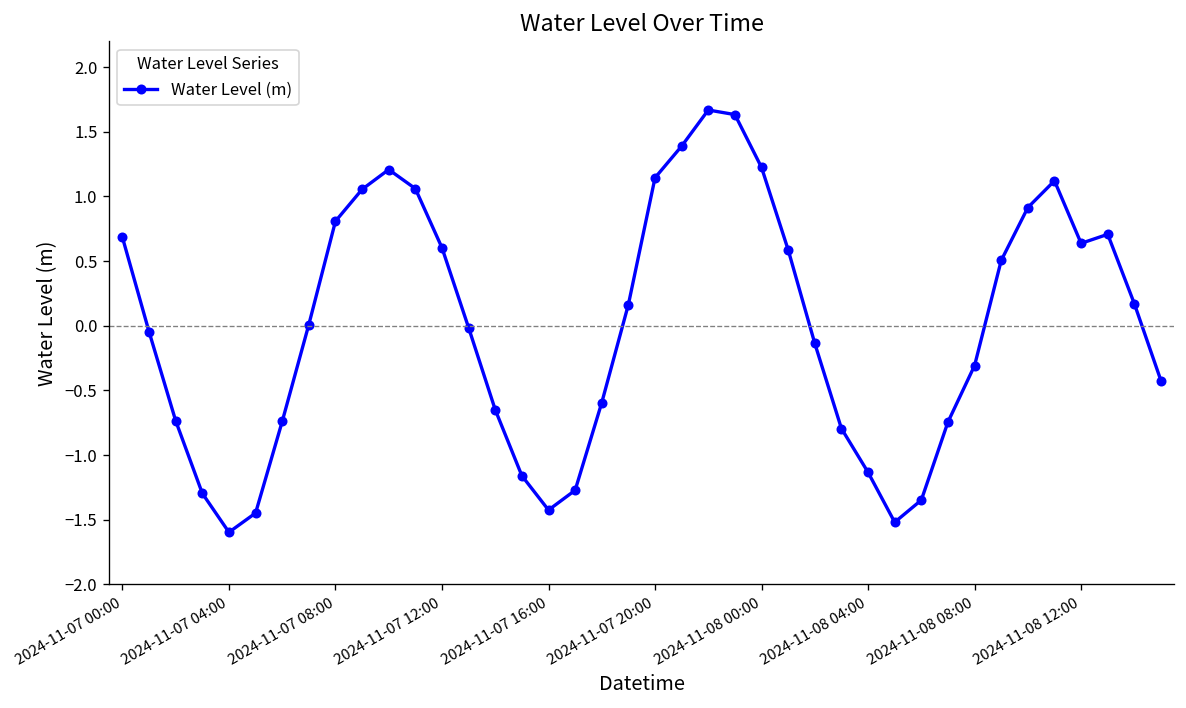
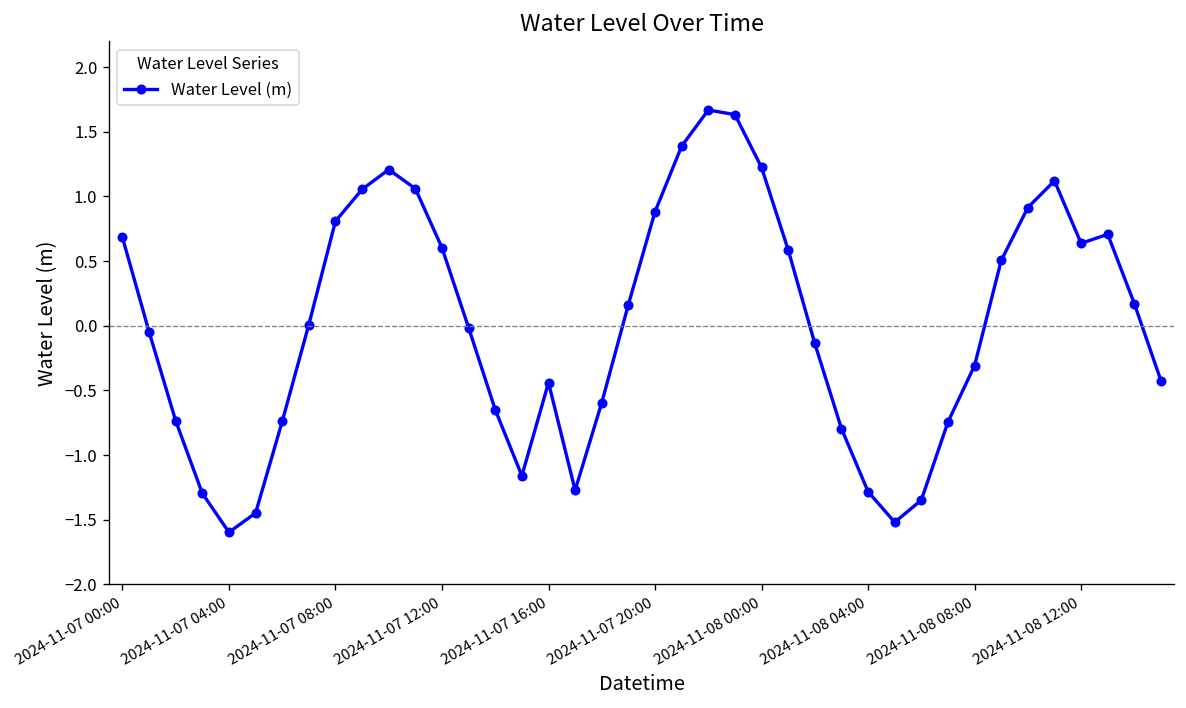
2024-11-07 16:00: -1.42 -> -0.44
2024-11-07 20:00: 1.14 -> 0.88
2024-11-08 04:00: -1.13 -> -1.28
